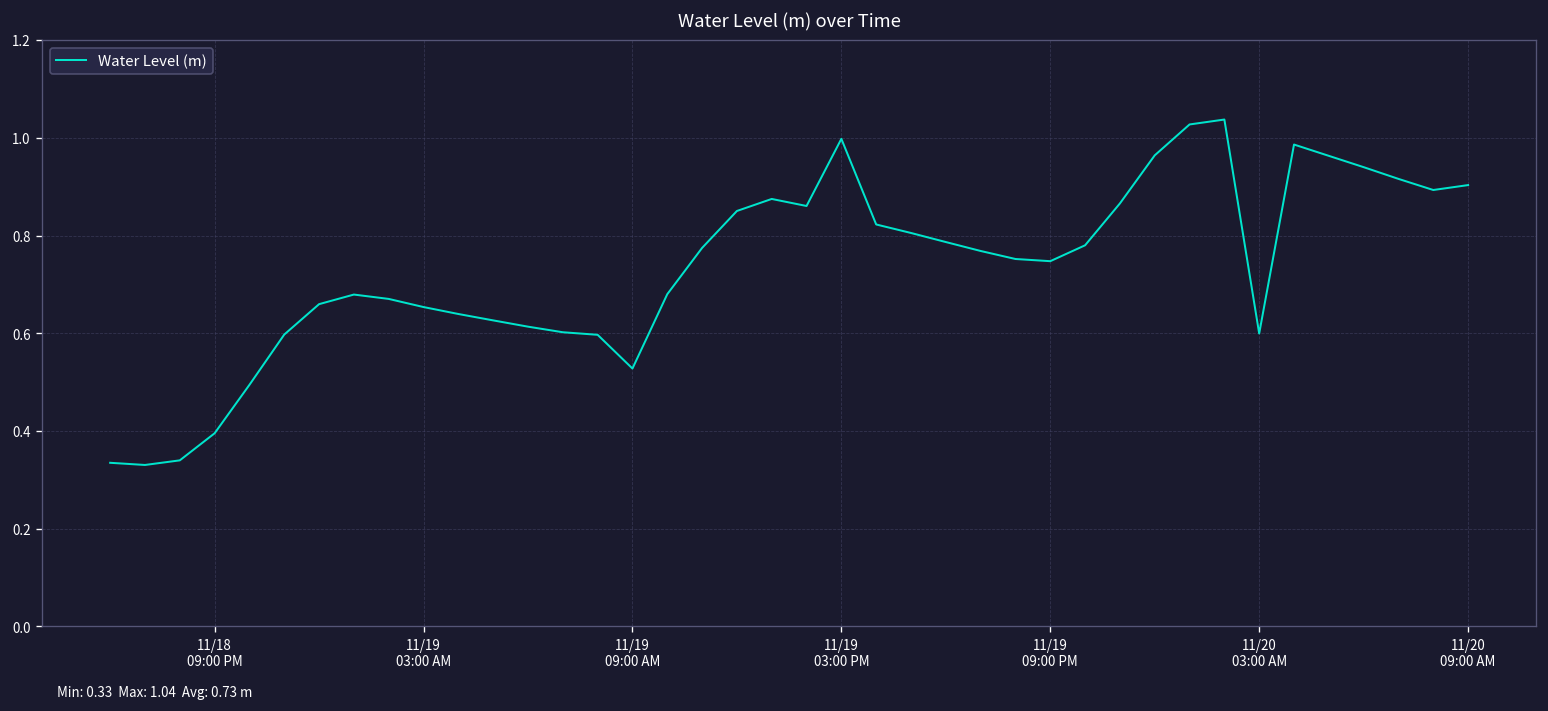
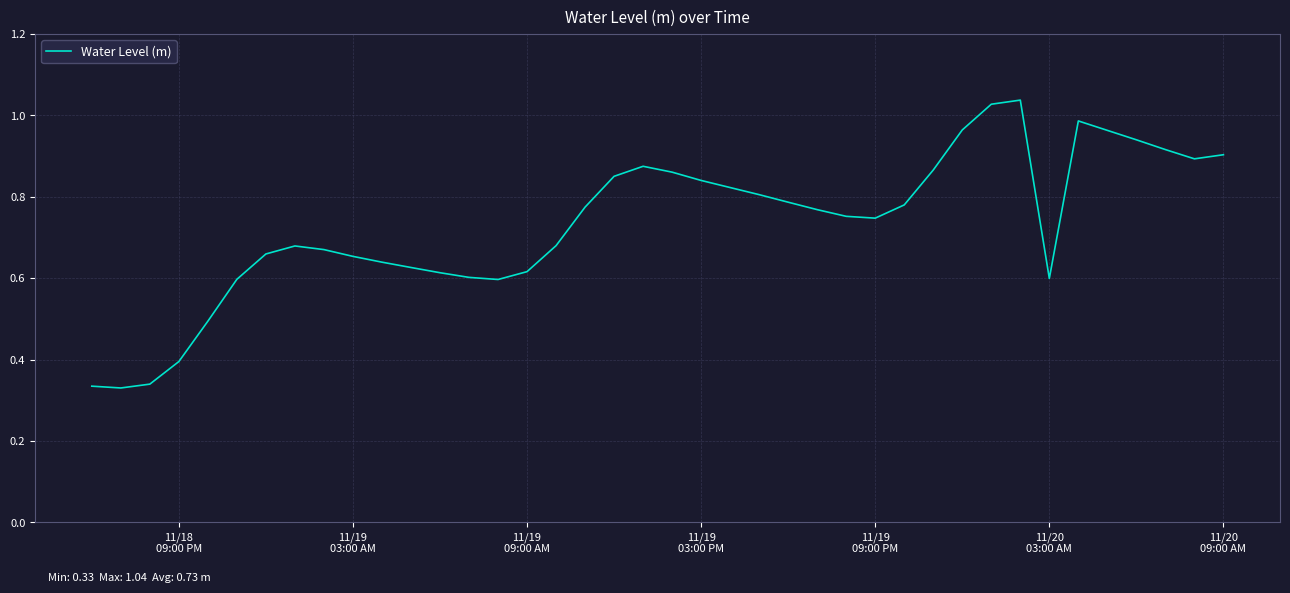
11/19 09:00 AM: 0.53 -> 0.62
11/19 03:00 PM: 1.00 -> 0.84
